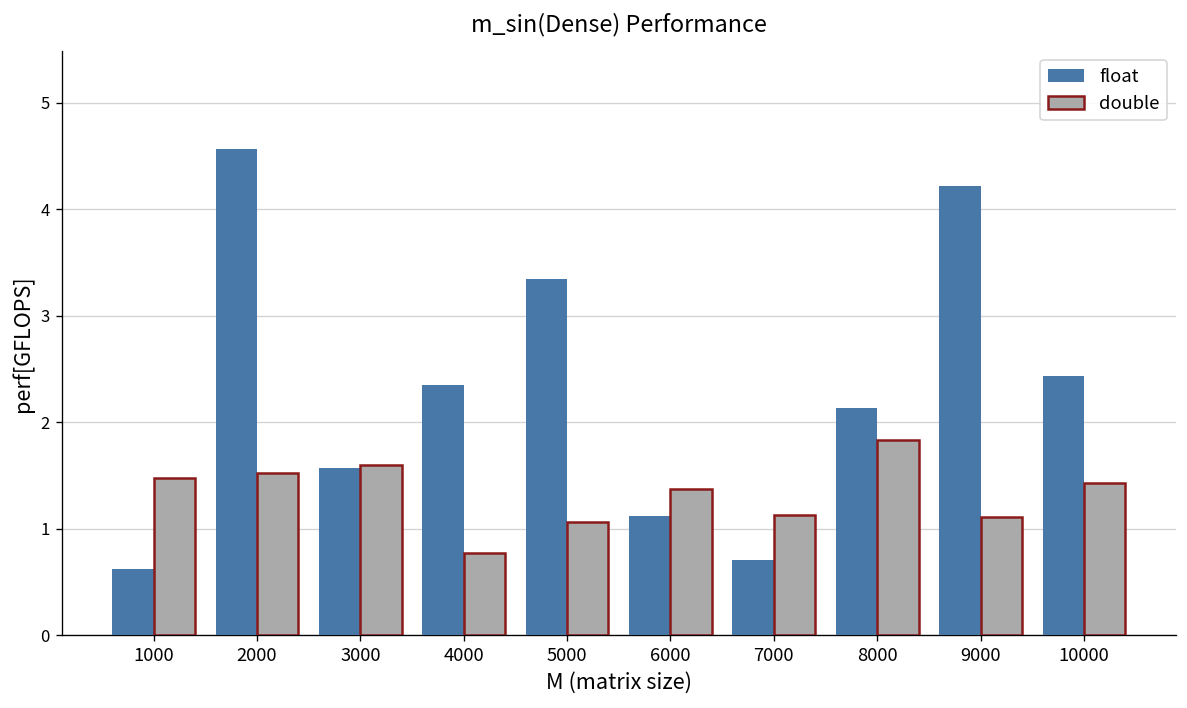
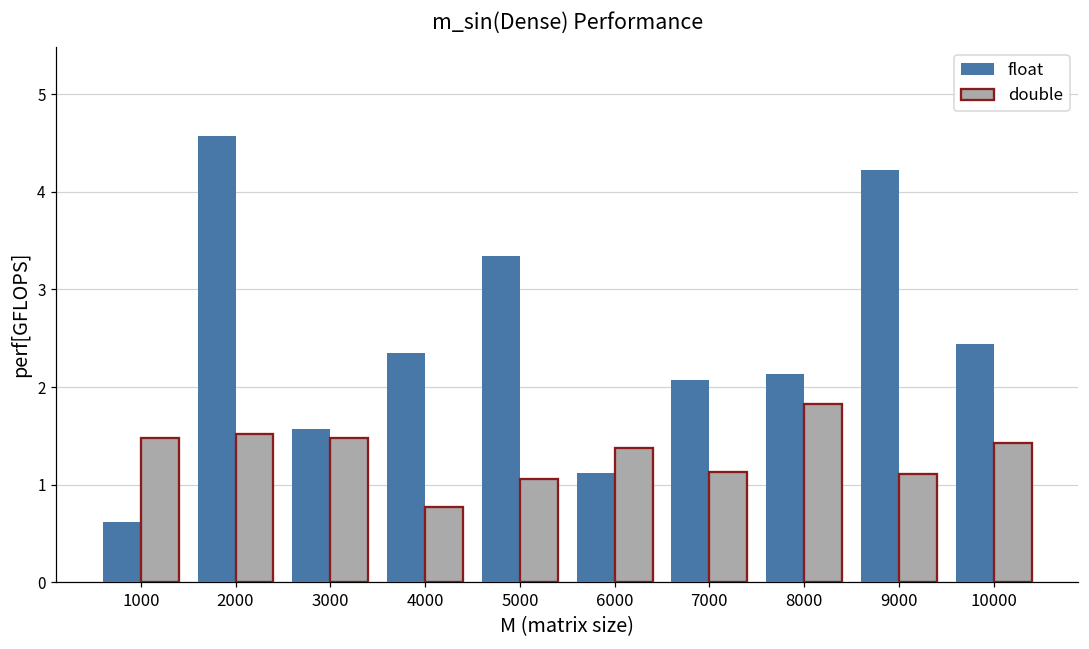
double, 3000: 1.6 -> 1.5
float, 7000: 0.7 -> 2.1
